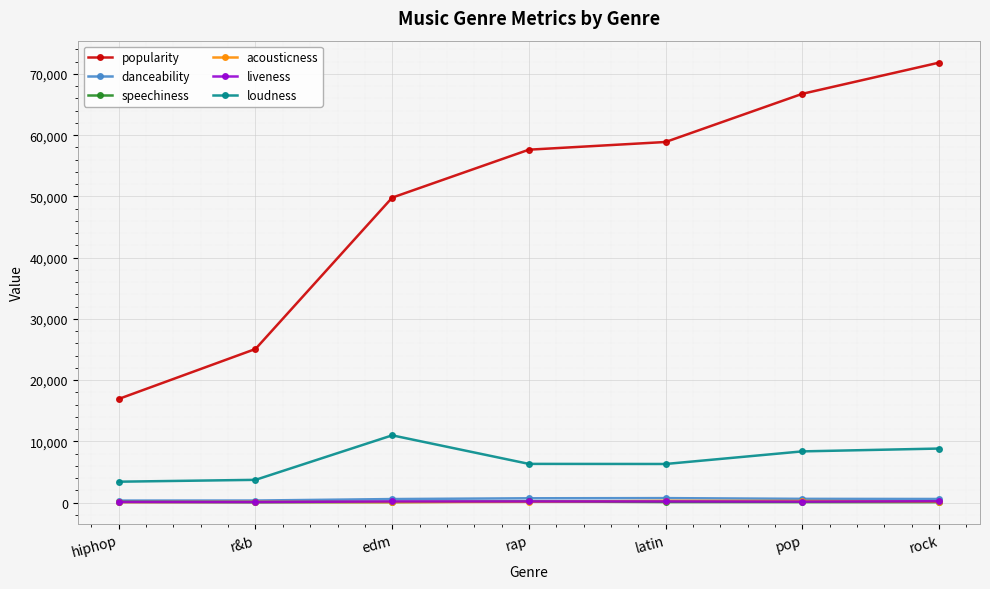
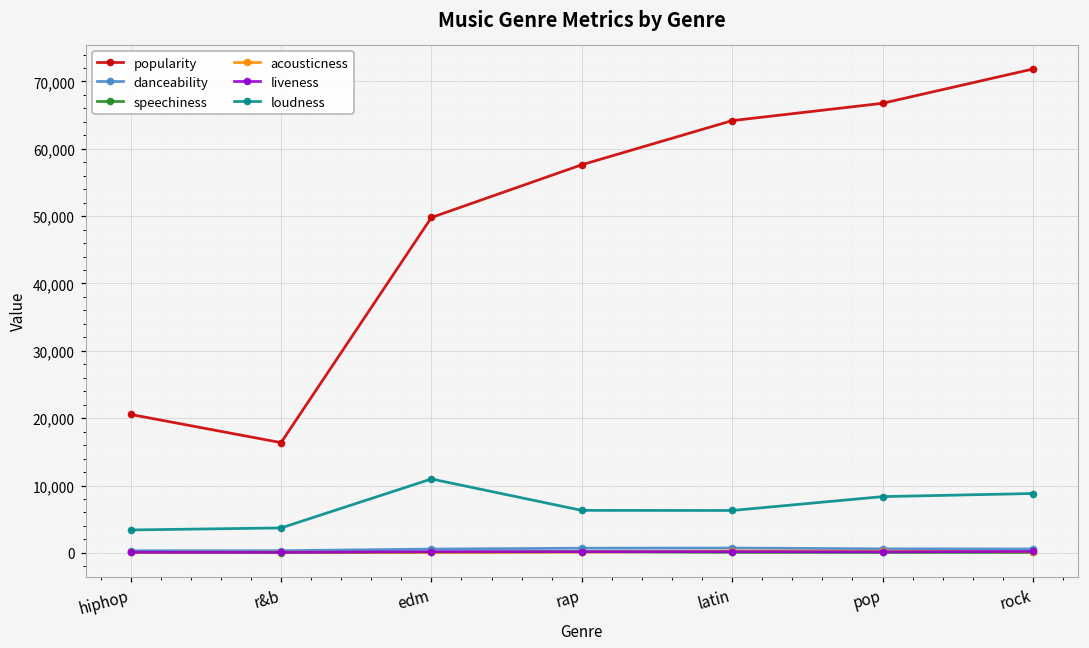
popularity, hiphop: 17,000 -> 21,000
popularity, r&b: 25,000 -> 16,000
popularity, latin: 59,000 -> 64,000
